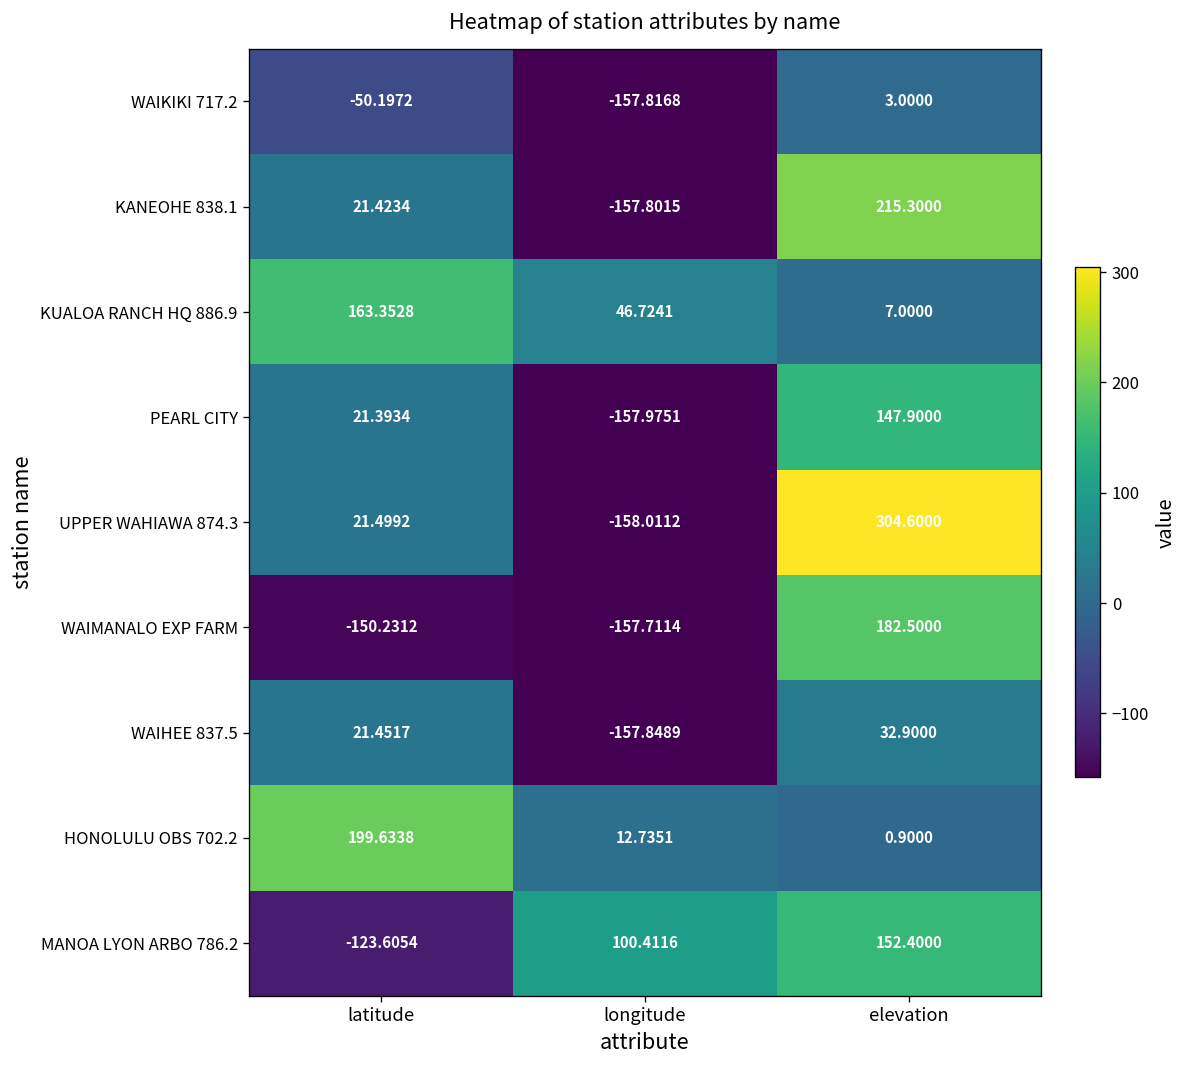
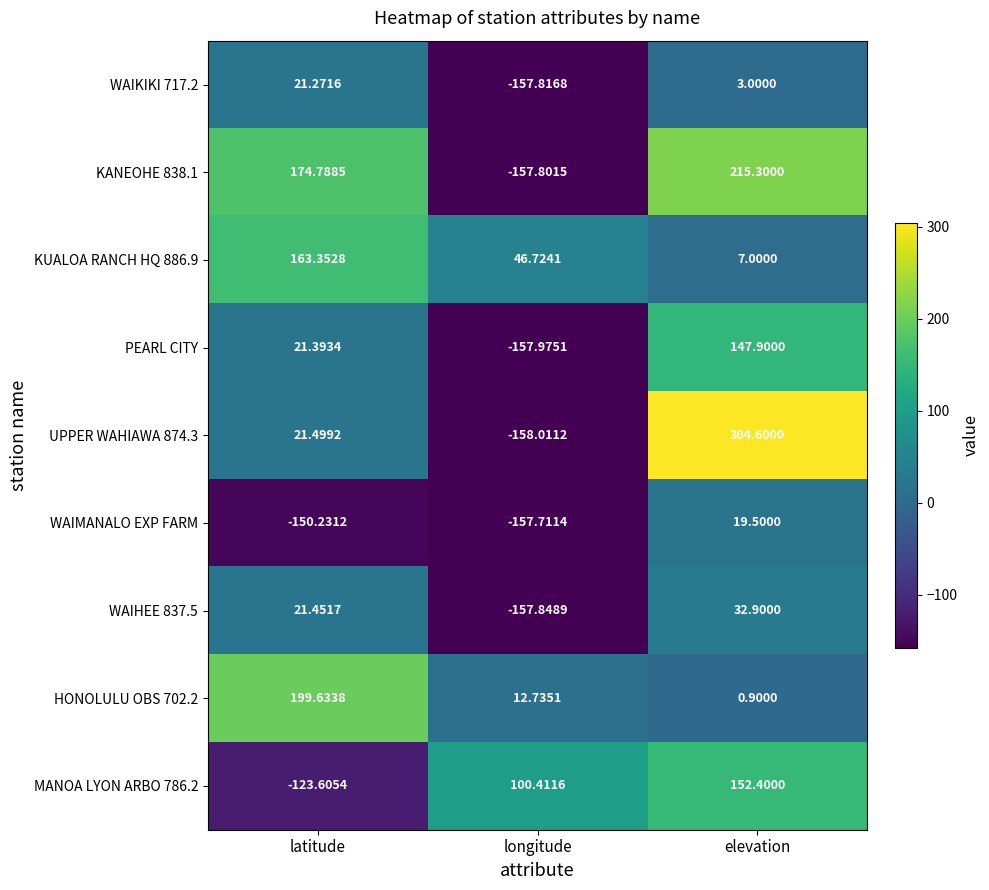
WAIKIKI 717.2, latitude: -50.1972 -> 21.2716
KANEOHE 838.1, latitude: 21.4234 -> 174.7885
WAIMANALO EXP FARM, elevation: 182.5000 -> 19.5000
